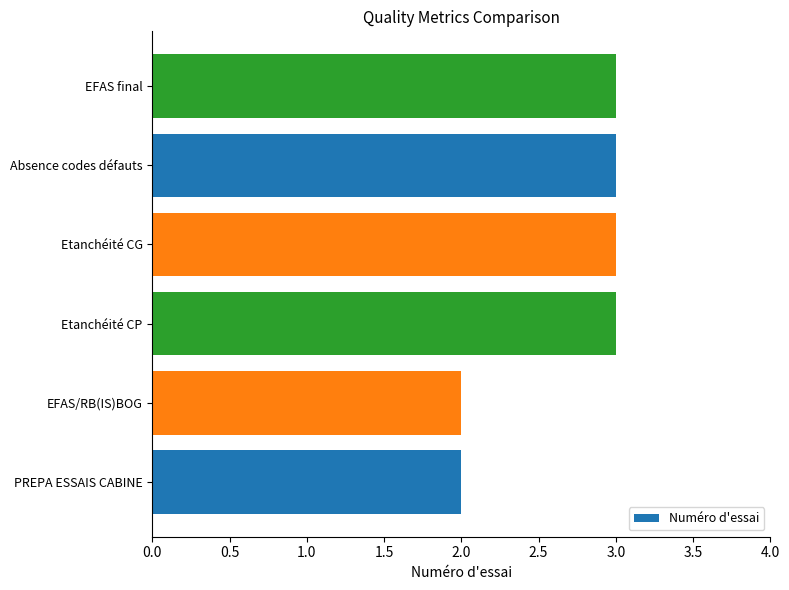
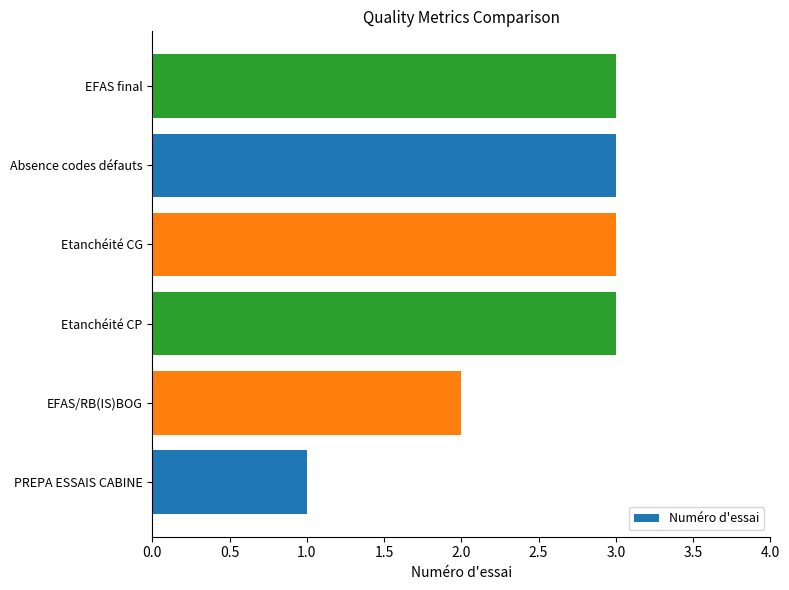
PREPA ESSAIS CABINE: 2 -> 1
